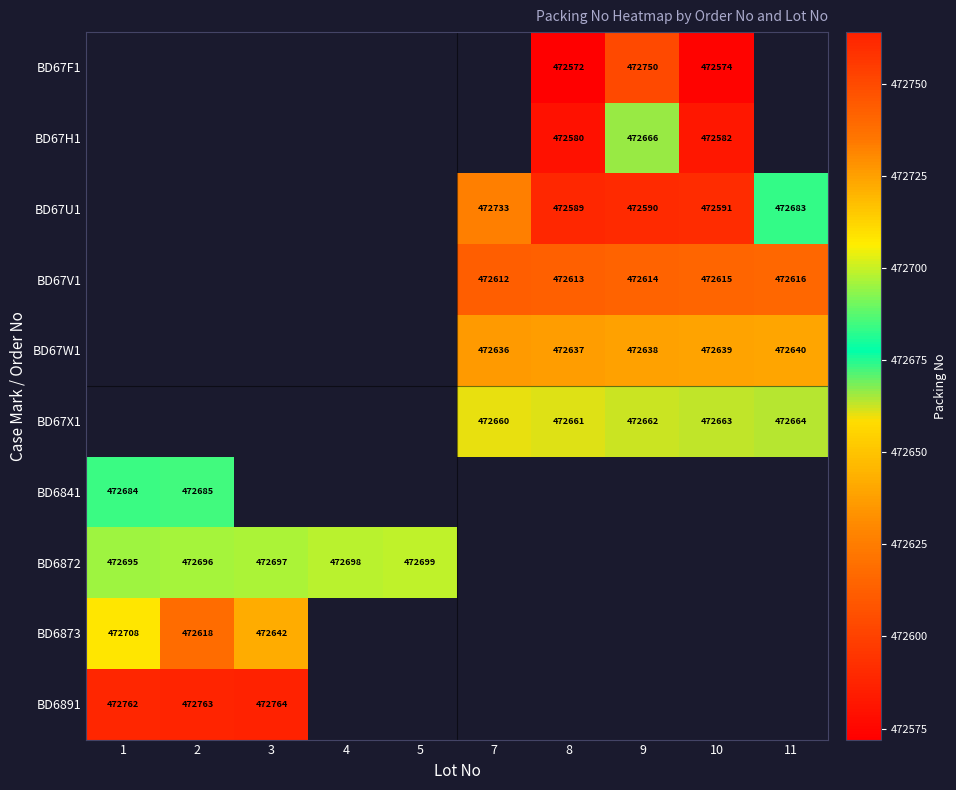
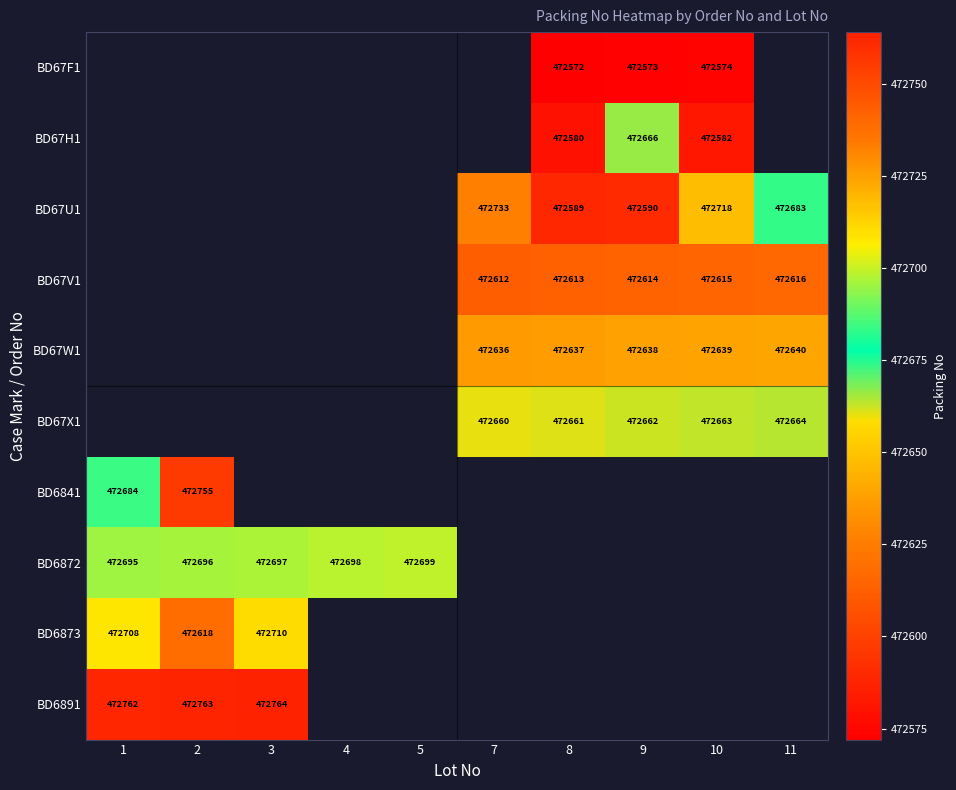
BD67F1, 9: 472750 -> 472573
BD67U1, 10: 472591 -> 472718
BD6841, 2: 472685 -> 472755
BD6873, 3: 472642 -> 472710
